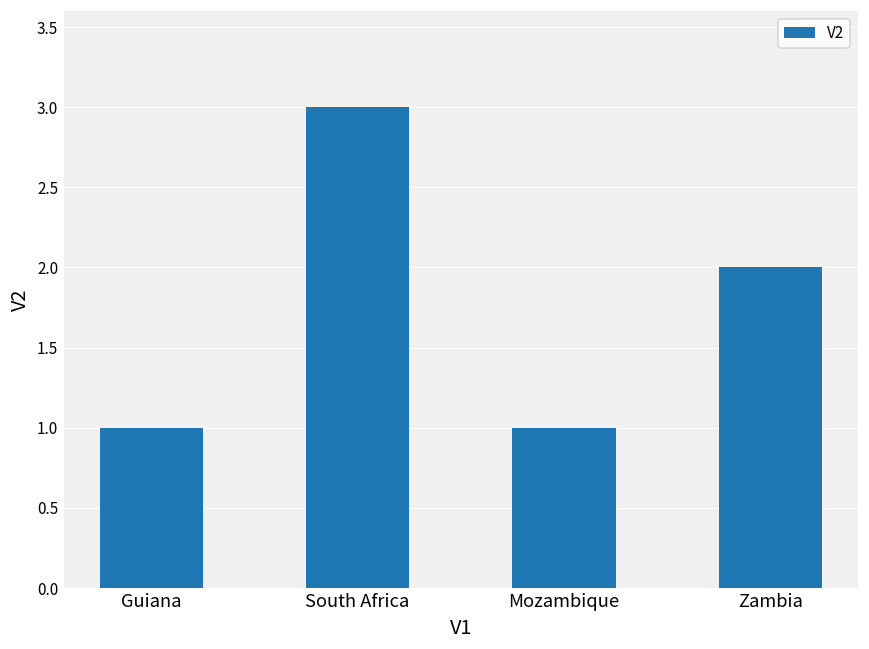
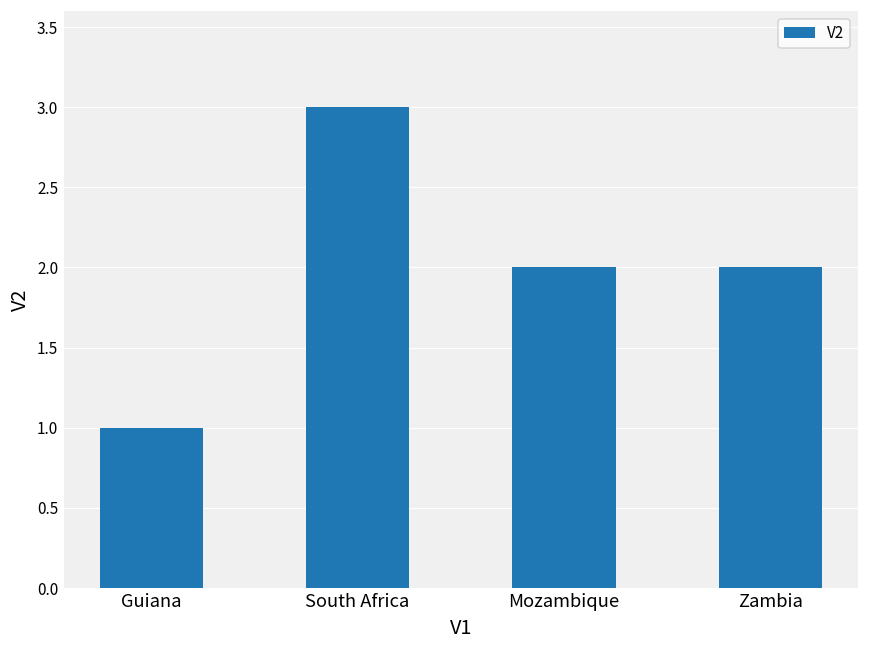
Mozambique: 1 -> 2
